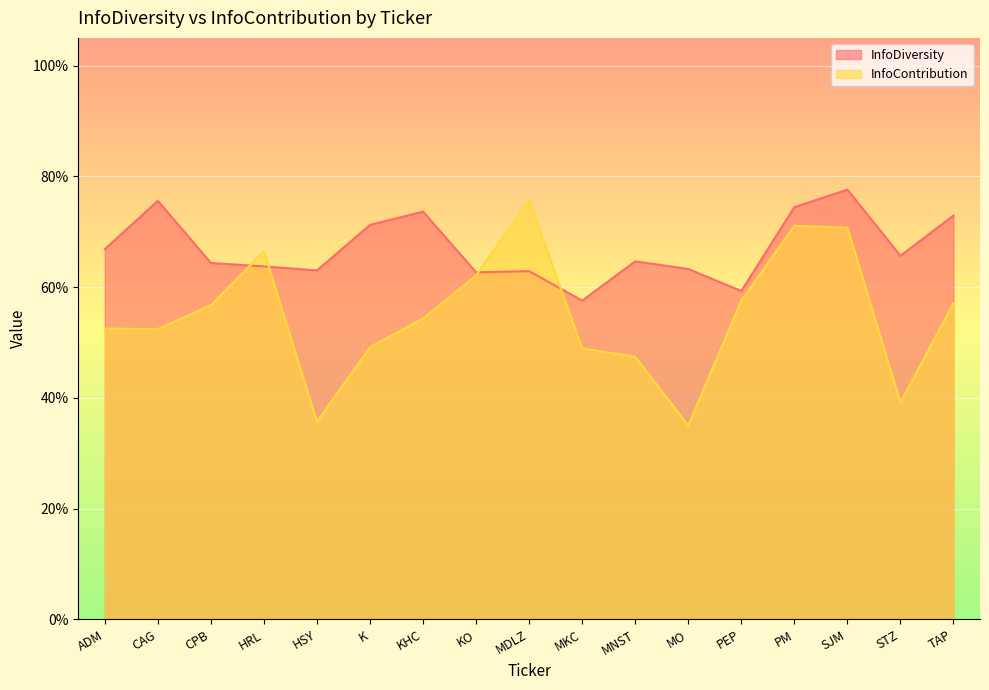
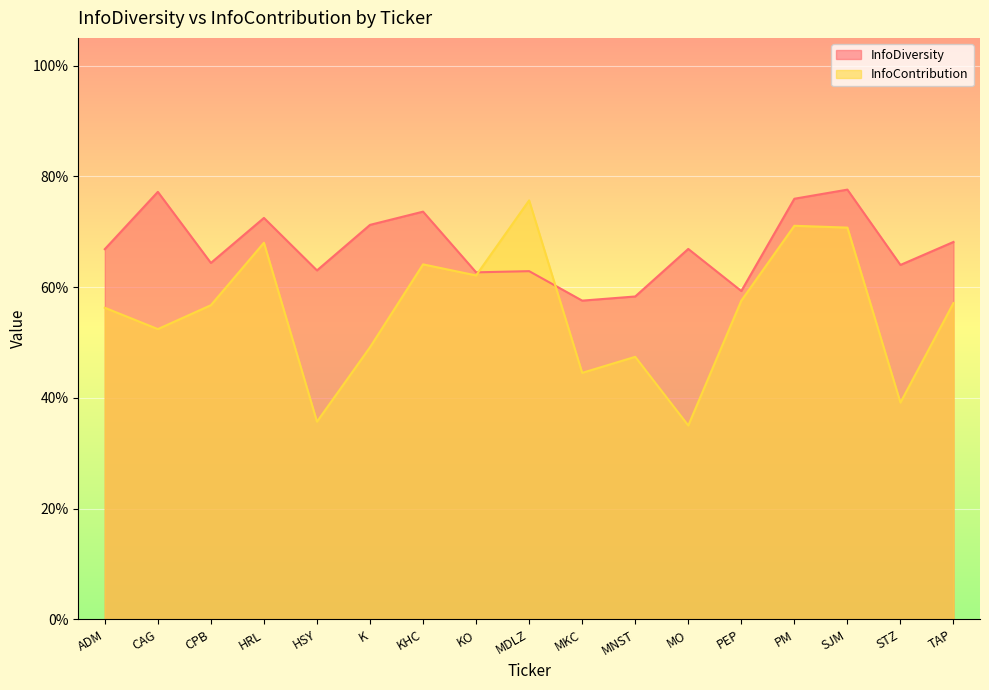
InfoContribution, ADM: 53% -> 56%
InfoDiversity, CAG: 76% -> 77%
InfoDiversity, HRL: 64% -> 72%
InfoContribution, HRL: 66% -> 68%
InfoContribution, KHC: 54% -> 64%
InfoContribution, MKC: 49% -> 45%
InfoDiversity, MNST: 65% -> 58%
InfoDiversity, MO: 63% -> 67%
InfoDiversity, PM: 74% -> 76%
InfoDiversity, STZ: 66% -> 64%
InfoDiversity, TAP: 73% -> 68%
